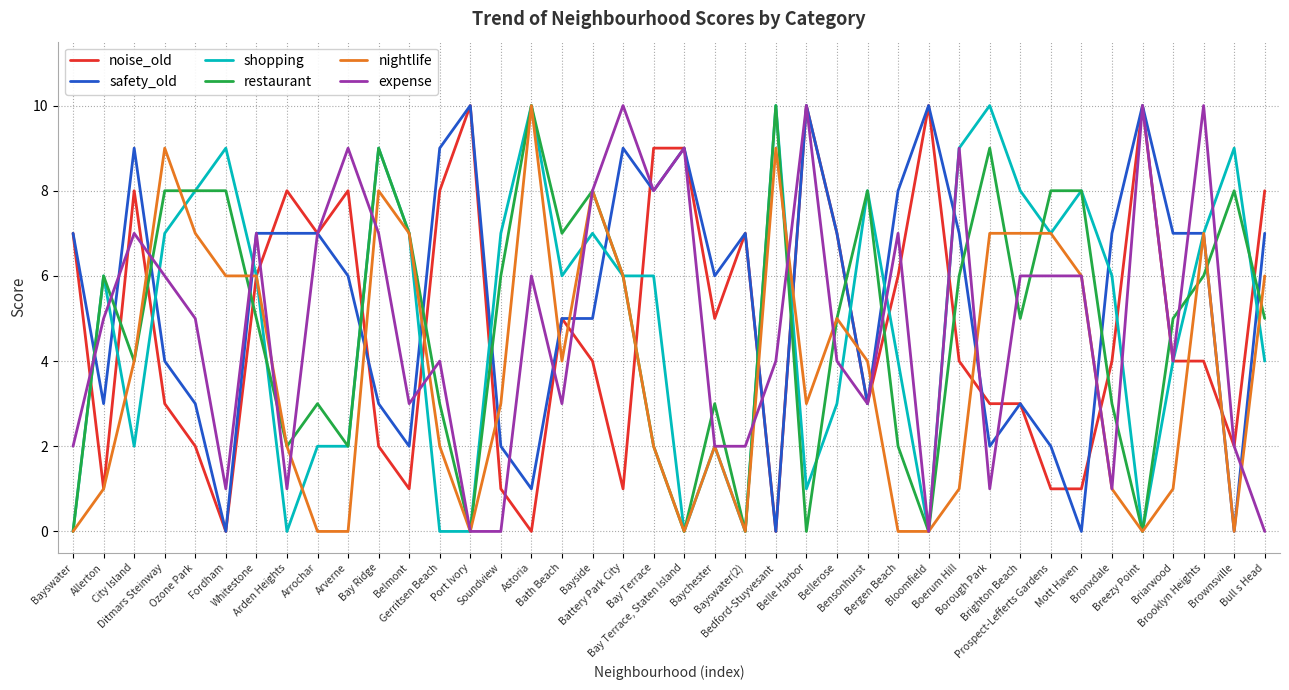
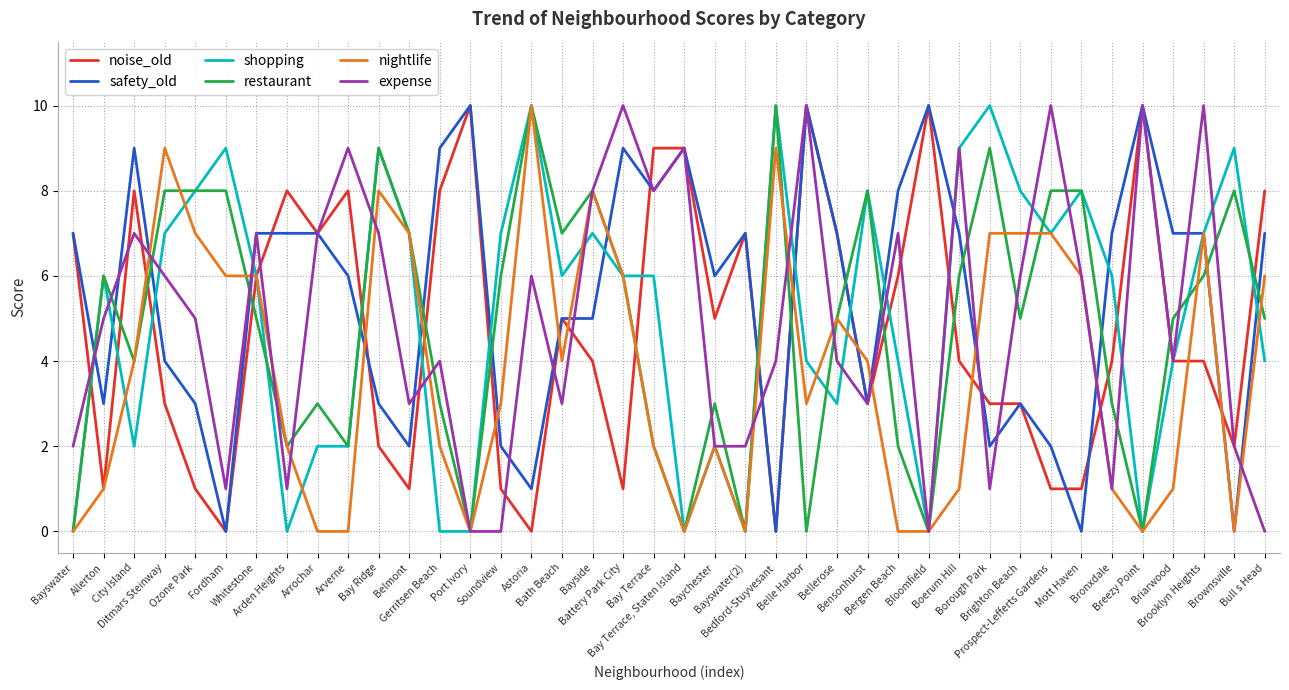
noise_old, Ozone Park: 2 -> 1
shopping, Belle Harbor: 1 -> 4
expense, Prospect-Lefferts Gardens: 6 -> 10
